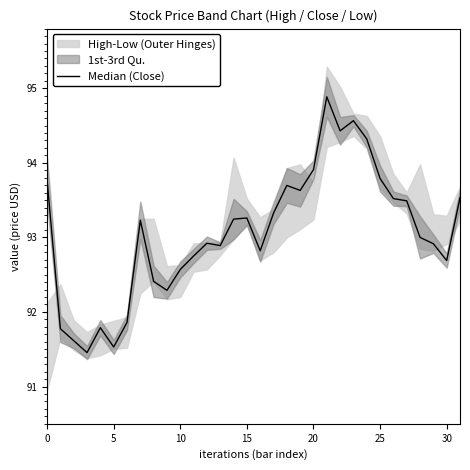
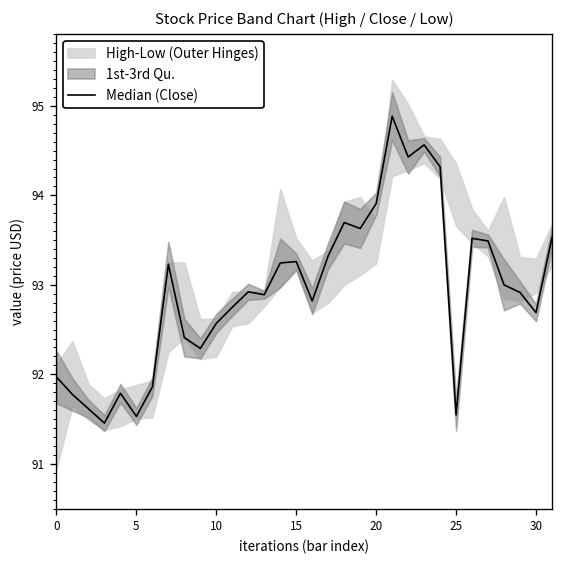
Median (Close), 0: 93.8 -> 92.0
Median (Close), 25: 93.8 -> 91.5
